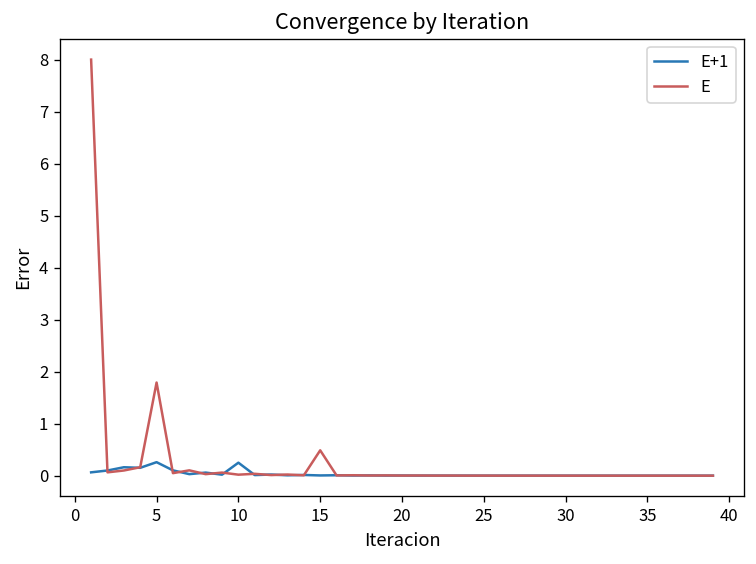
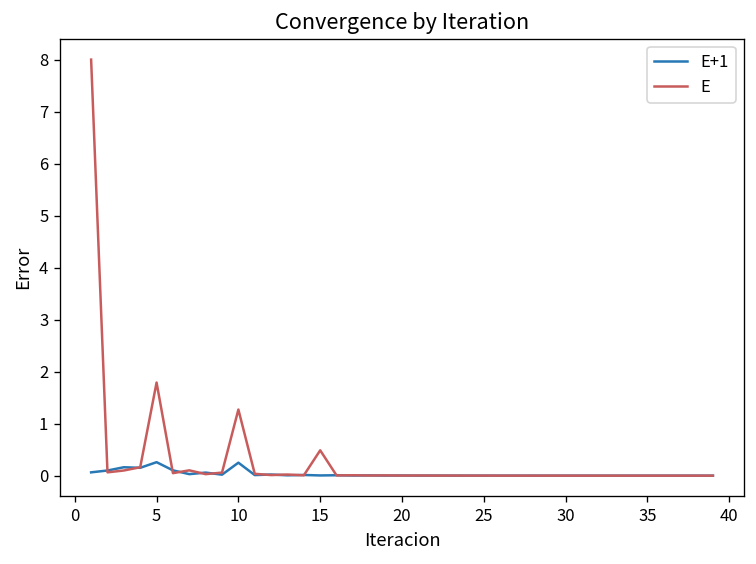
E, 10: 0.0 -> 1.3
